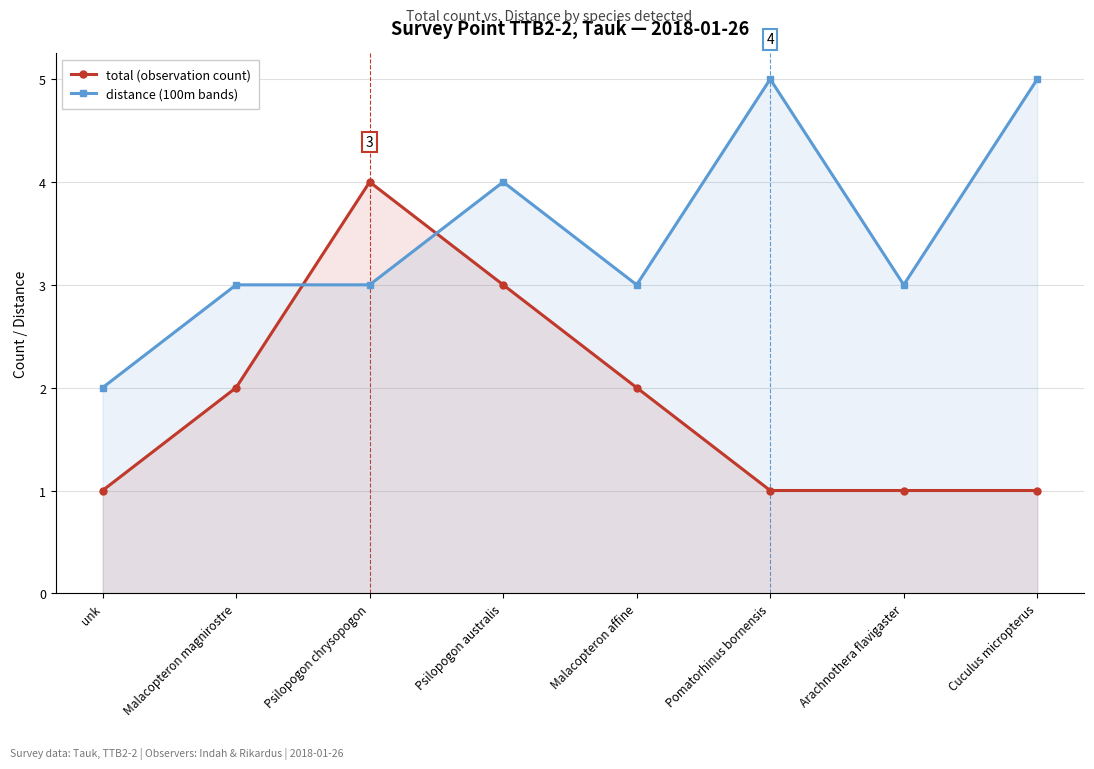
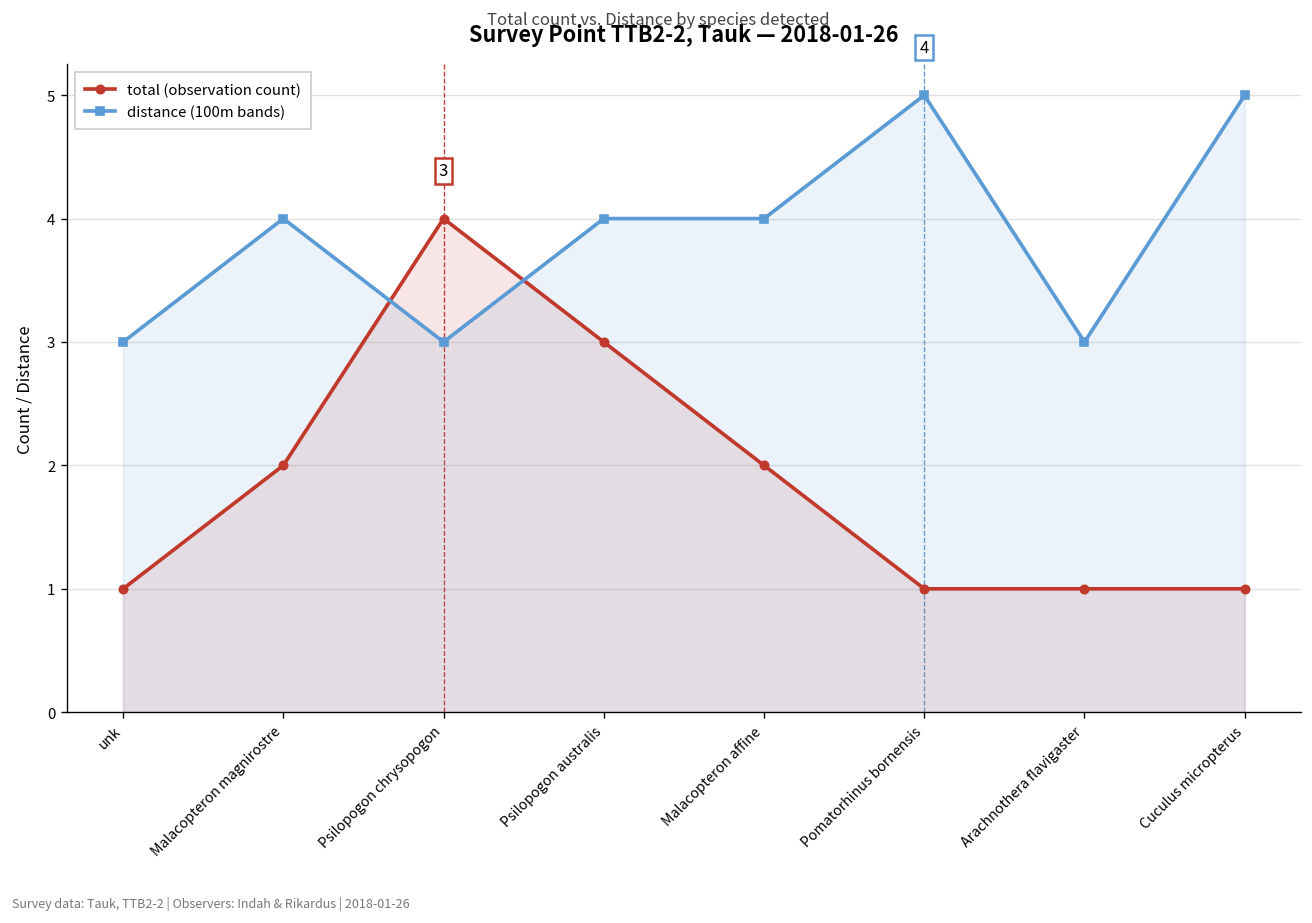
distance (100m bands), unk: 2 -> 3
distance (100m bands), Malacopteron magnirostre: 3 -> 4
distance (100m bands), Malacopteron affine: 3 -> 4
